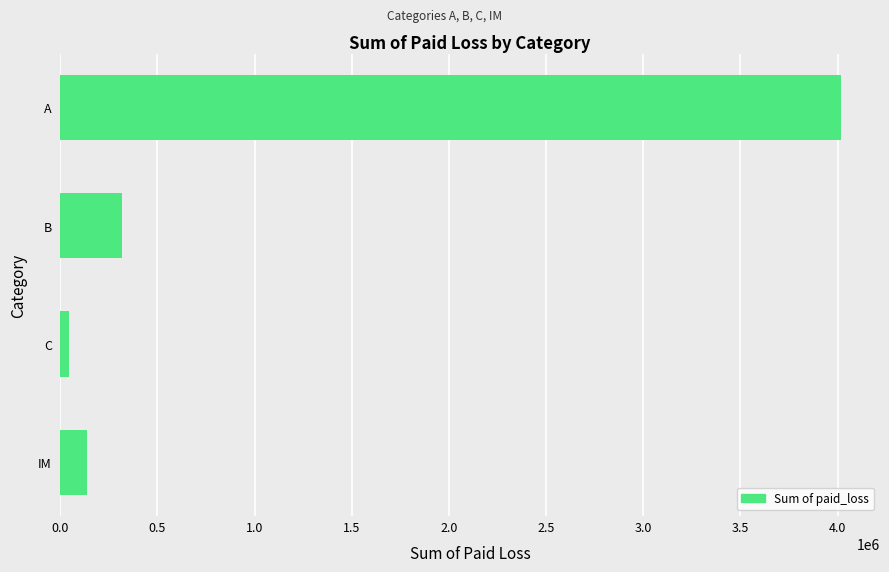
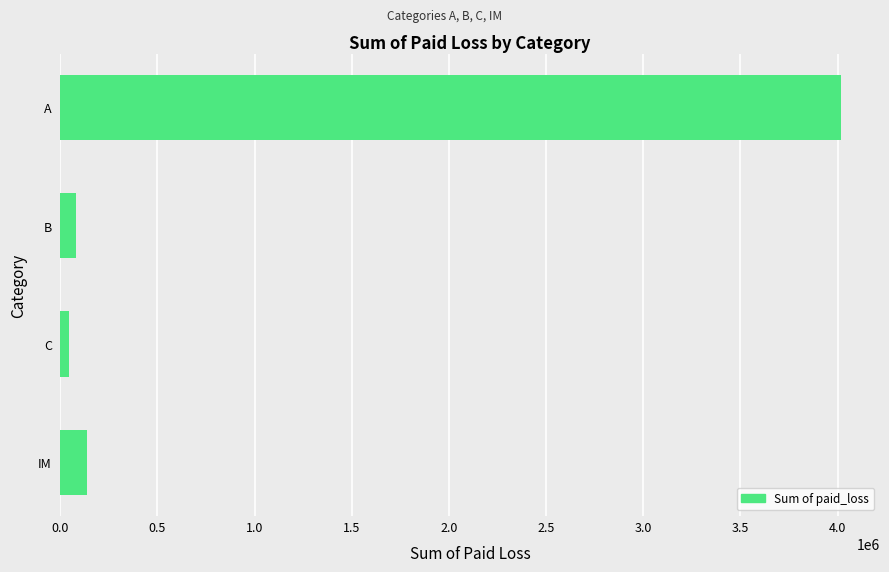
B: 320000 -> 80000
